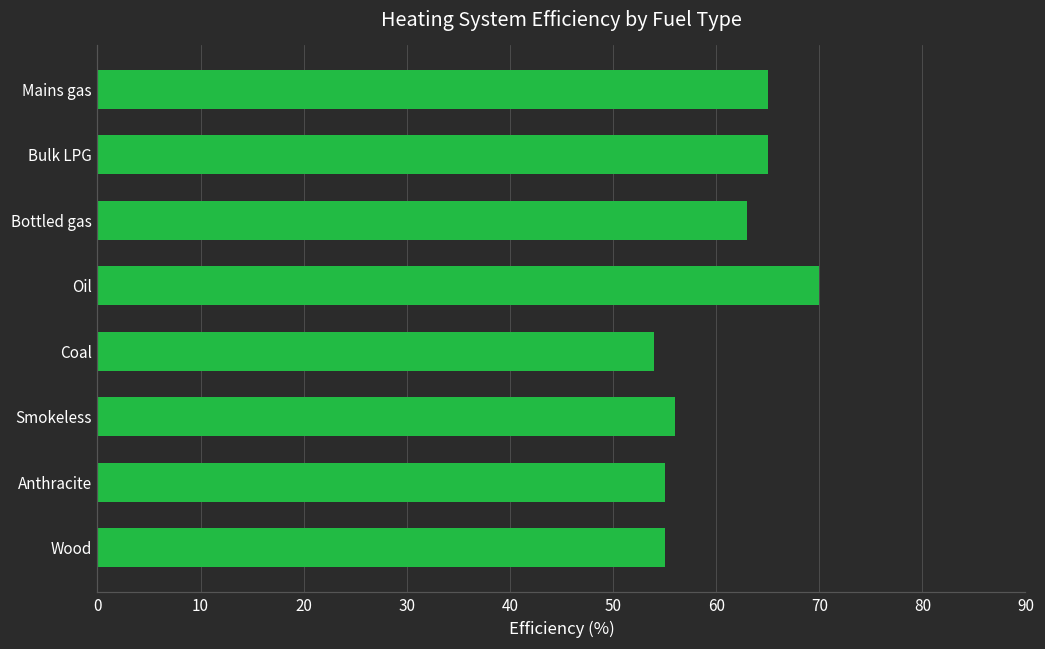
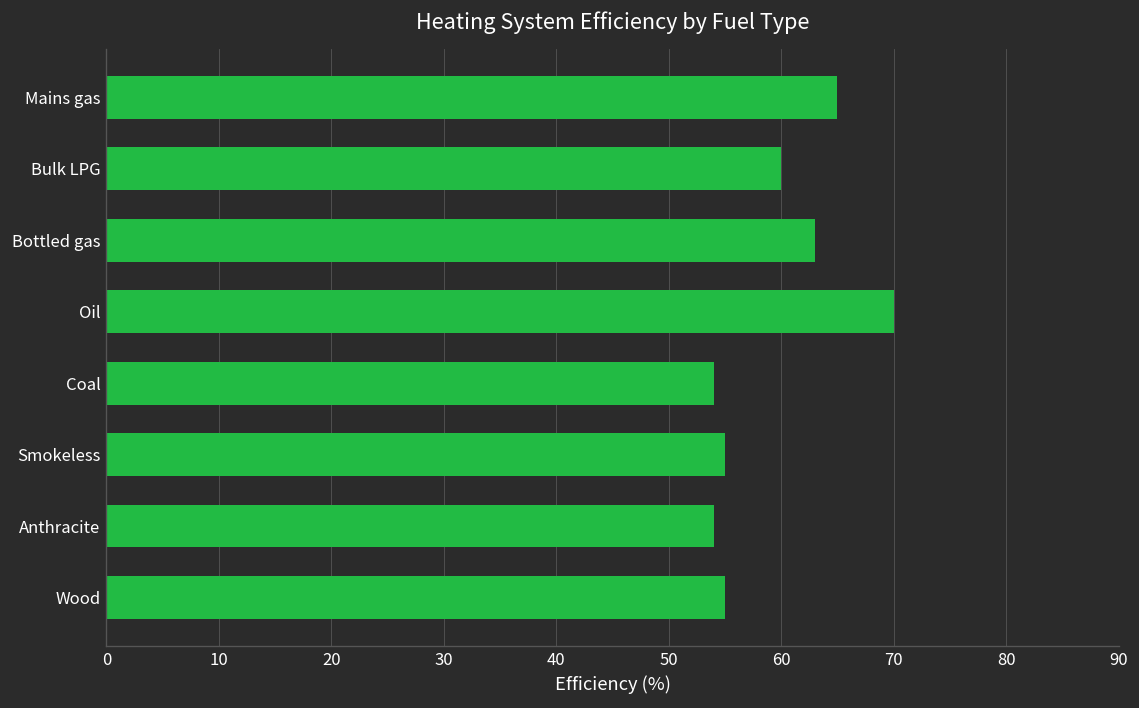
Bulk LPG: 65 -> 60
Smokeless: 56 -> 55
Anthracite: 55 -> 54
